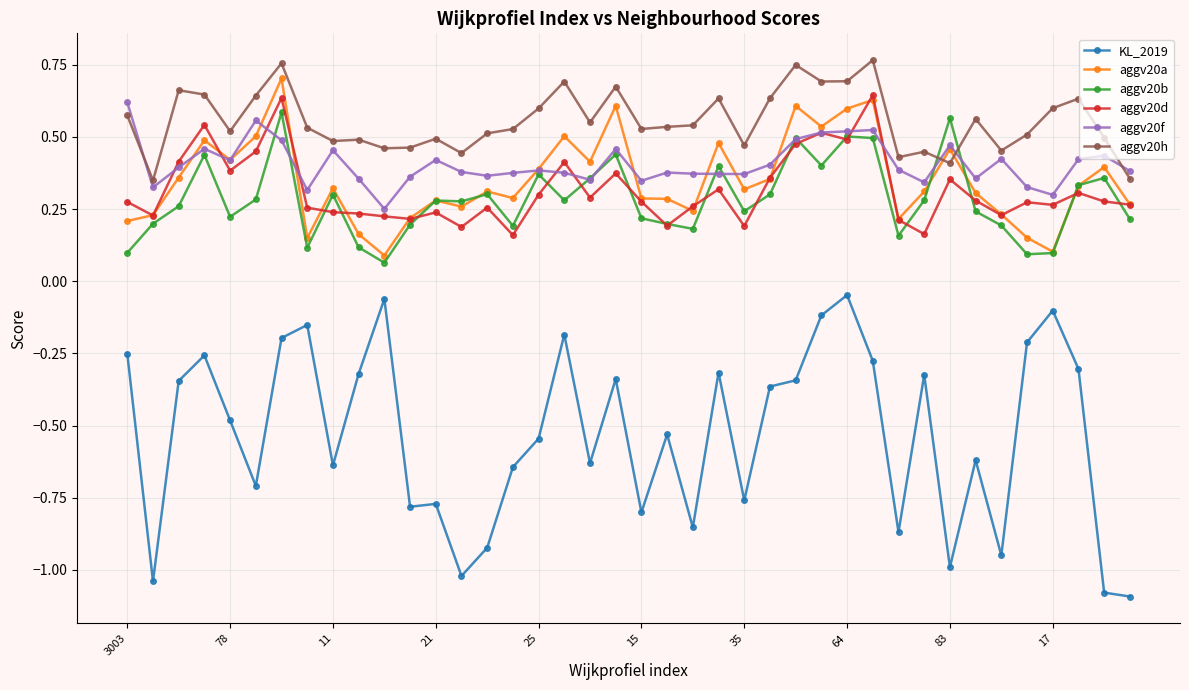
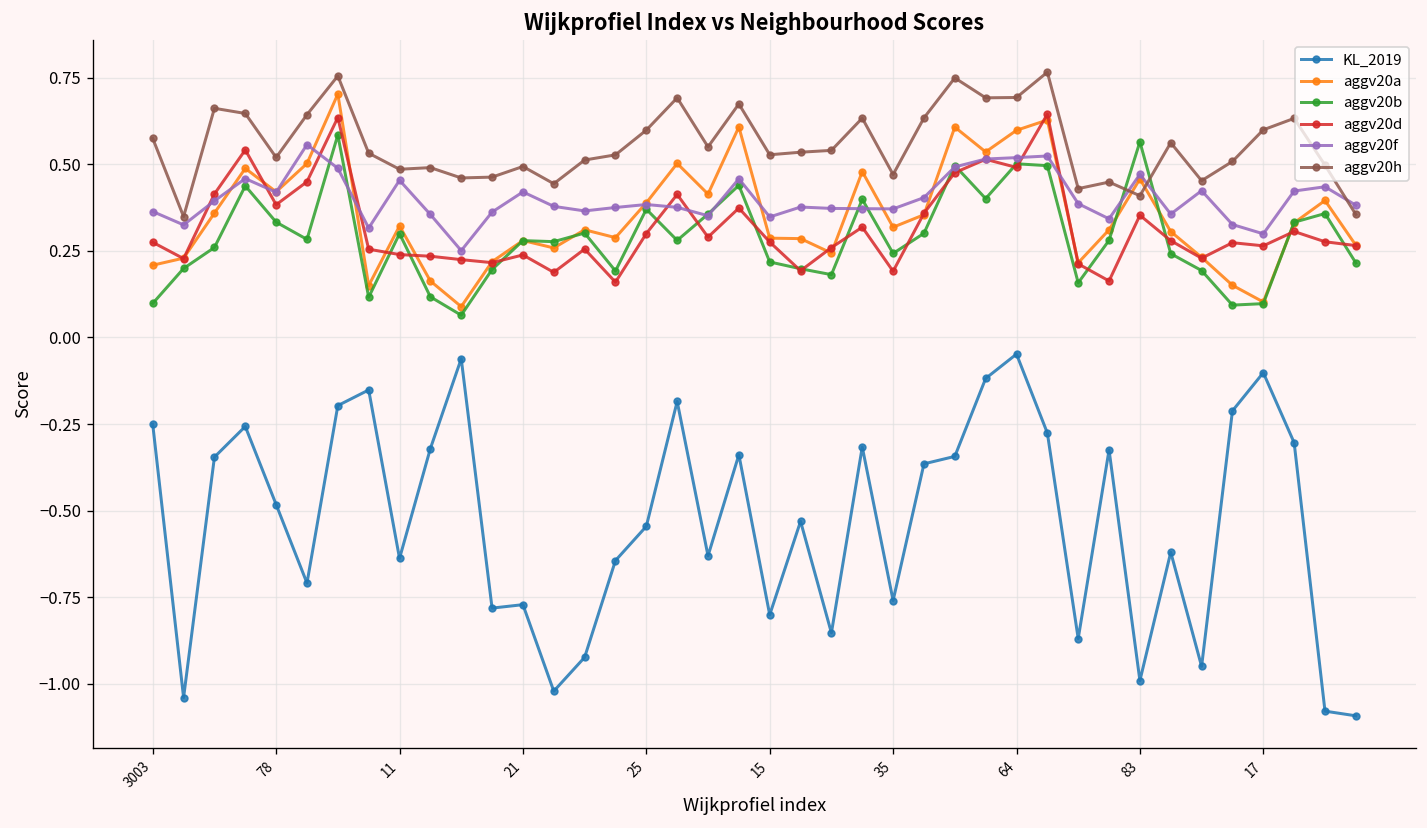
aggv20f, 3003: 0.62 -> 0.36
aggv20b, 78: 0.22 -> 0.33
